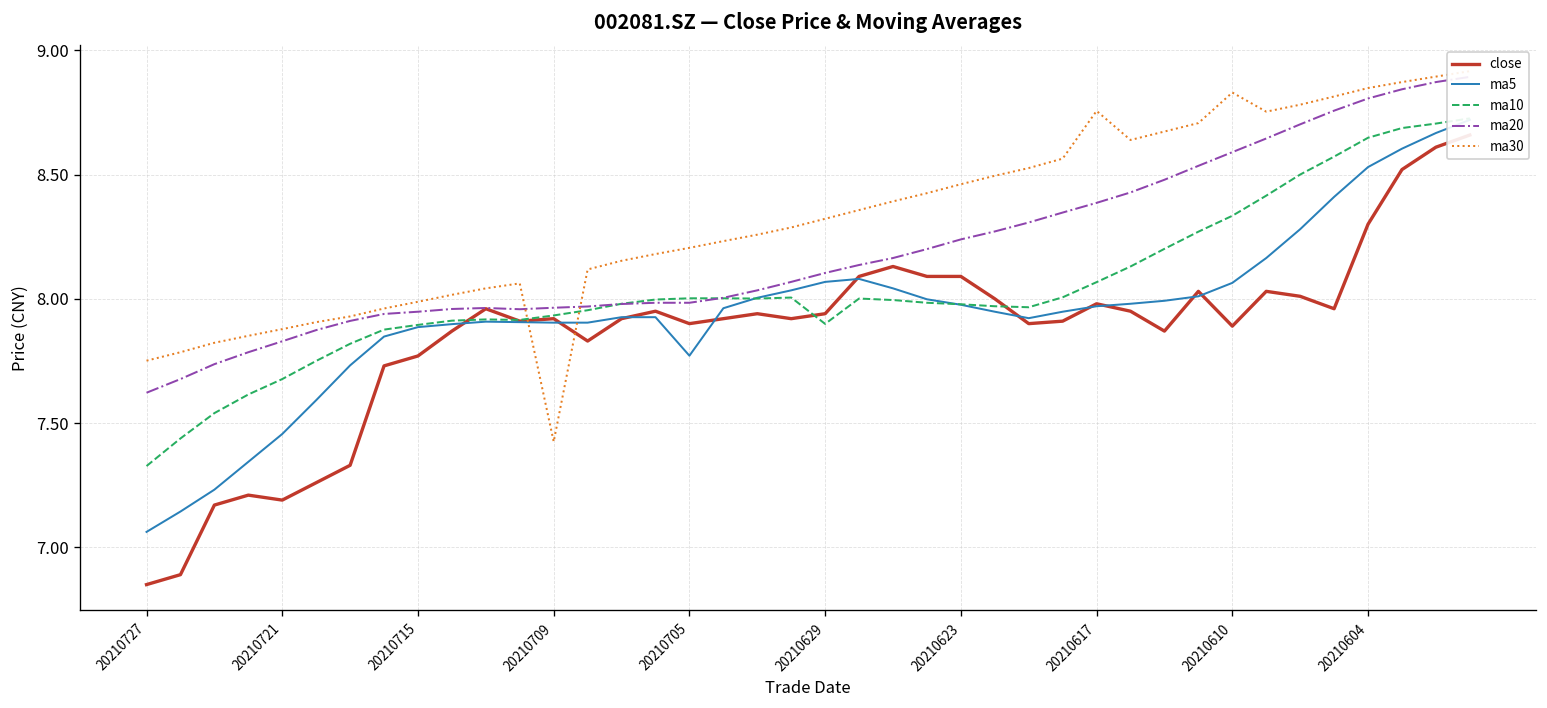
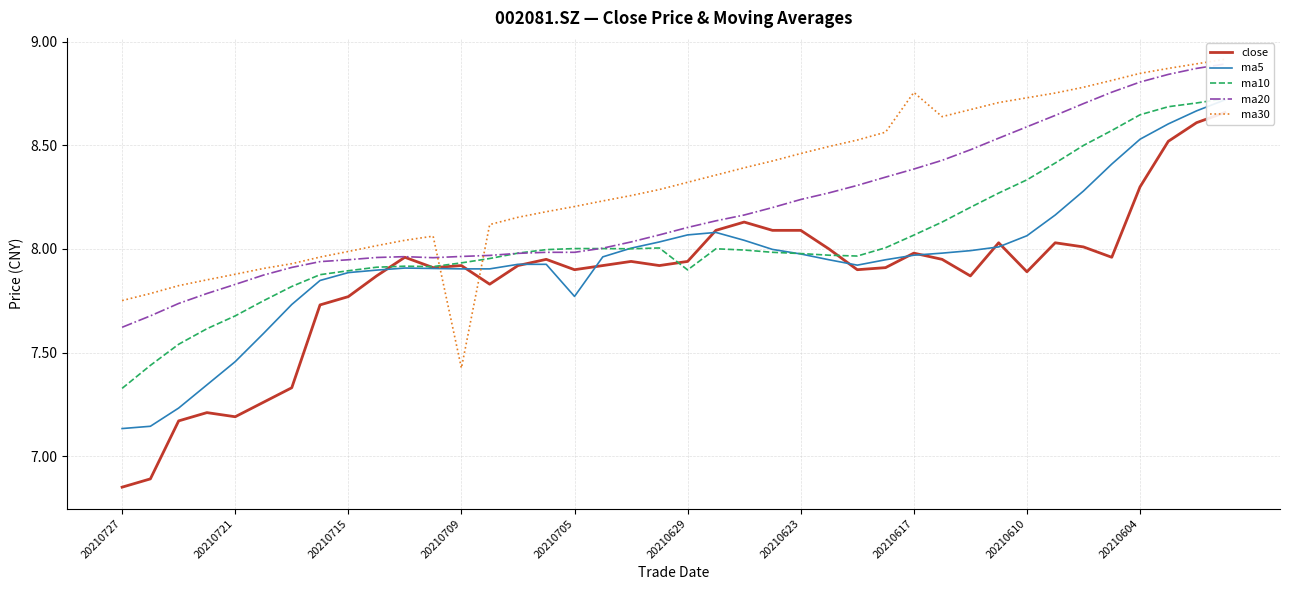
ma5, 20210727: 7.06 -> 7.13
ma30, 20210610: 8.83 -> 8.73
